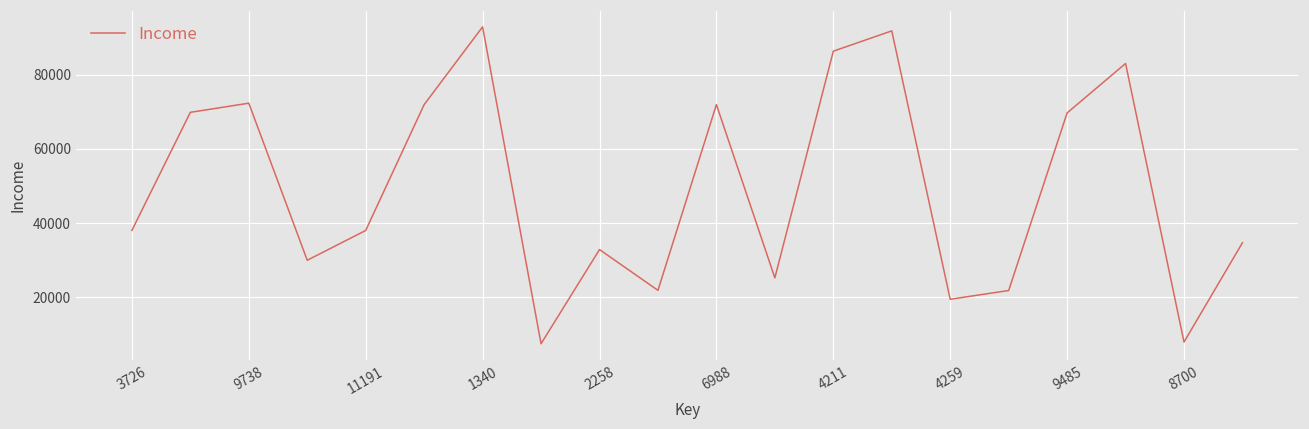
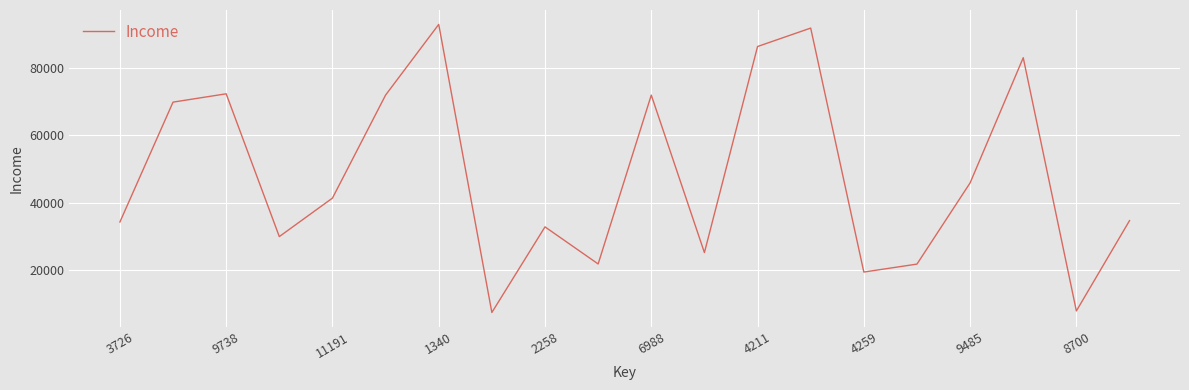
3726: 38000 -> 34000
11191: 38000 -> 41000
9485: 70000 -> 46000
